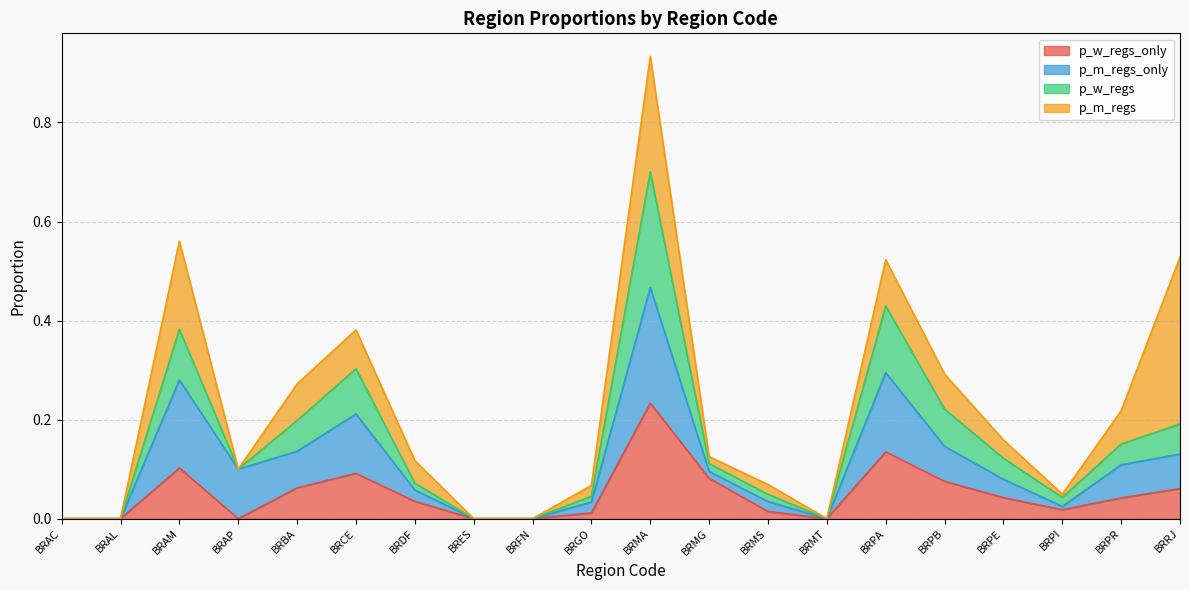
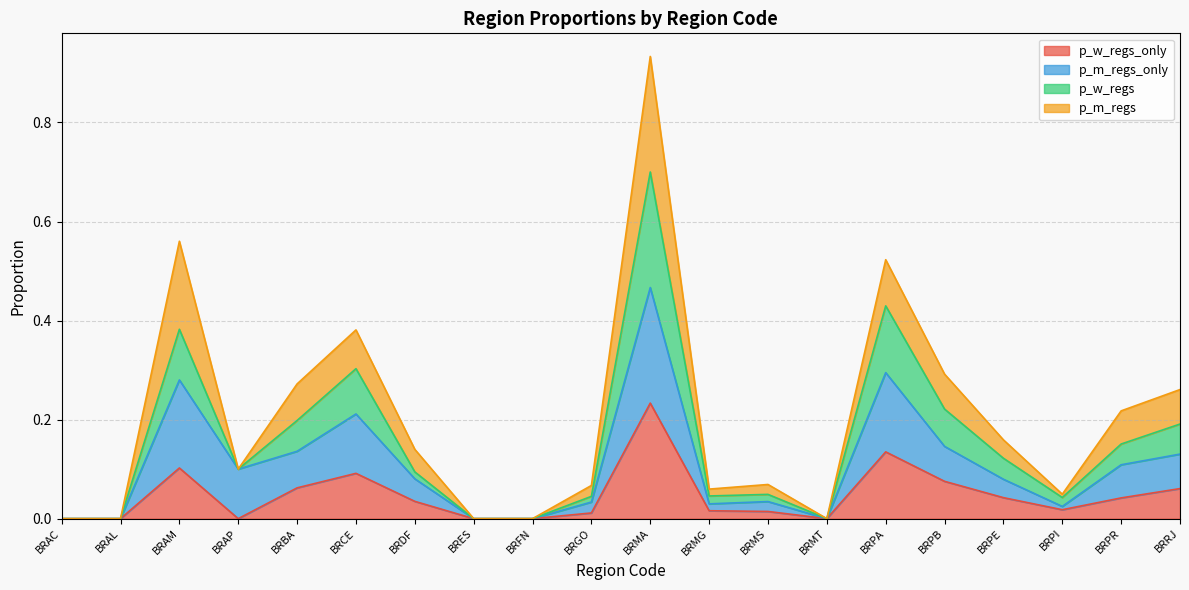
p_m_regs_only, BRDF: 0.02 -> 0.05
p_w_regs_only, BRMG: 0.08 -> 0.02
p_m_regs, BRRJ: 0.34 -> 0.07
